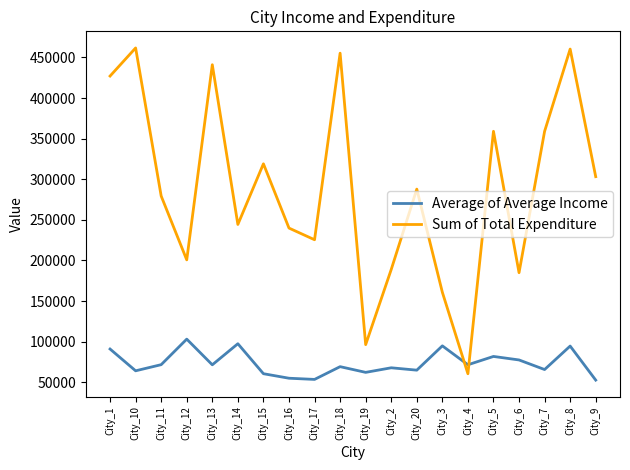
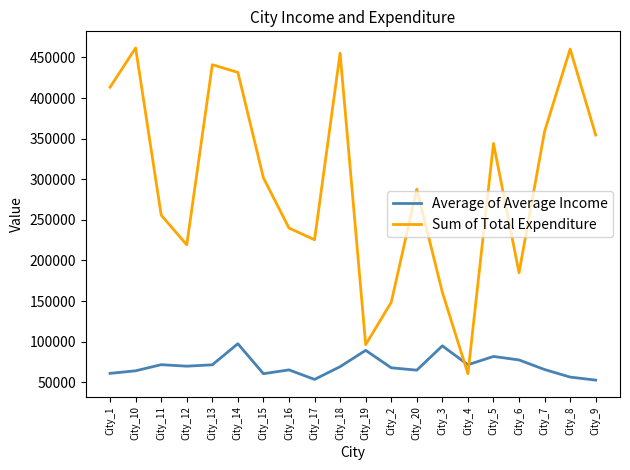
Average of Average Income, City_1: 90000 -> 60000
Sum of Total Expenditure, City_1: 430000 -> 410000
Sum of Total Expenditure, City_11: 280000 -> 260000
Average of Average Income, City_12: 100000 -> 70000
Sum of Total Expenditure, City_12: 200000 -> 220000
Sum of Total Expenditure, City_14: 240000 -> 430000
Sum of Total Expenditure, City_15: 320000 -> 300000
Average of Average Income, City_16: 50000 -> 70000
Average of Average Income, City_19: 60000 -> 90000
Sum of Total Expenditure, City_2: 190000 -> 150000
Sum of Total Expenditure, City_5: 360000 -> 340000
Average of Average Income, City_8: 90000 -> 60000
Sum of Total Expenditure, City_9: 300000 -> 350000
